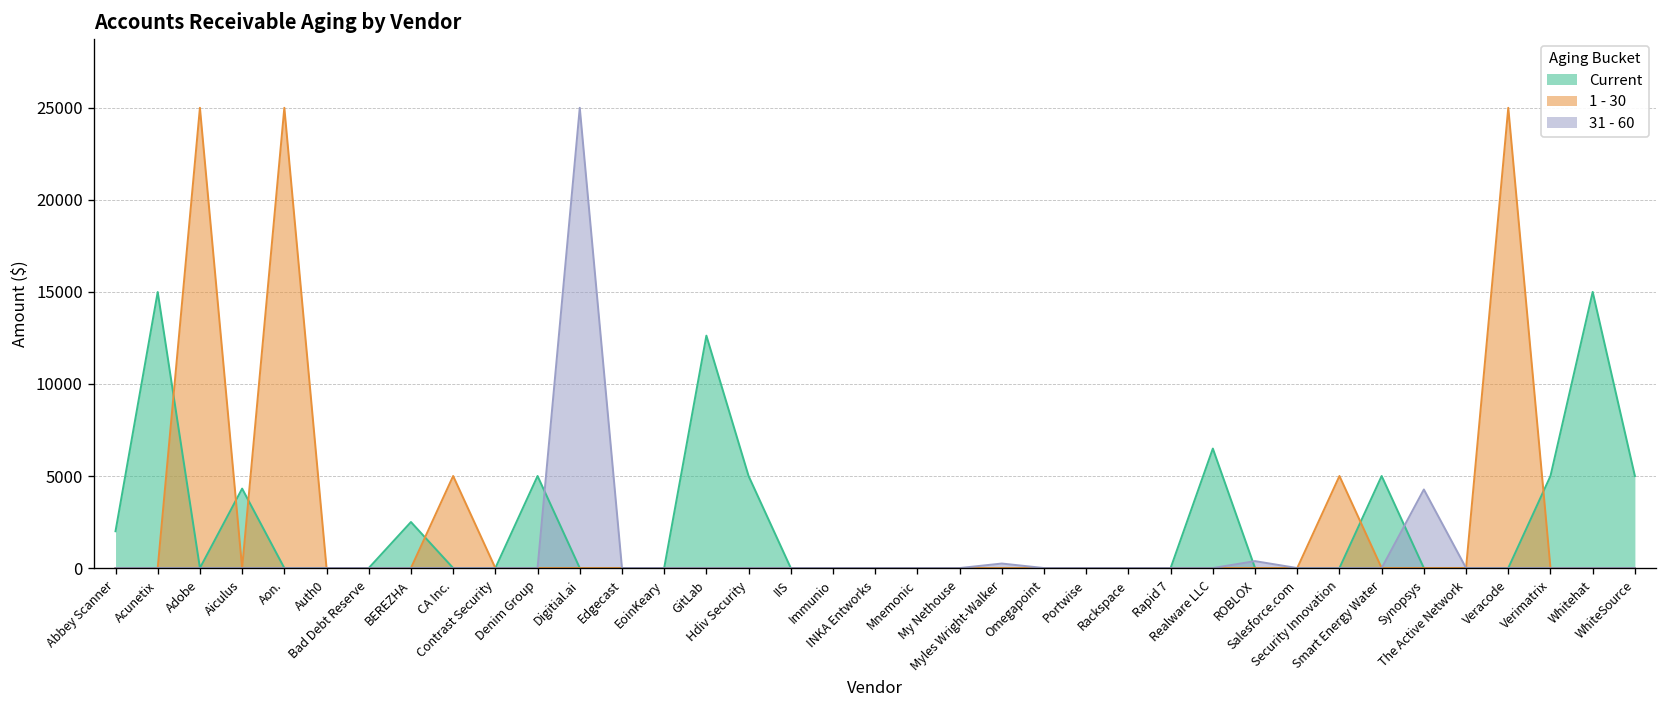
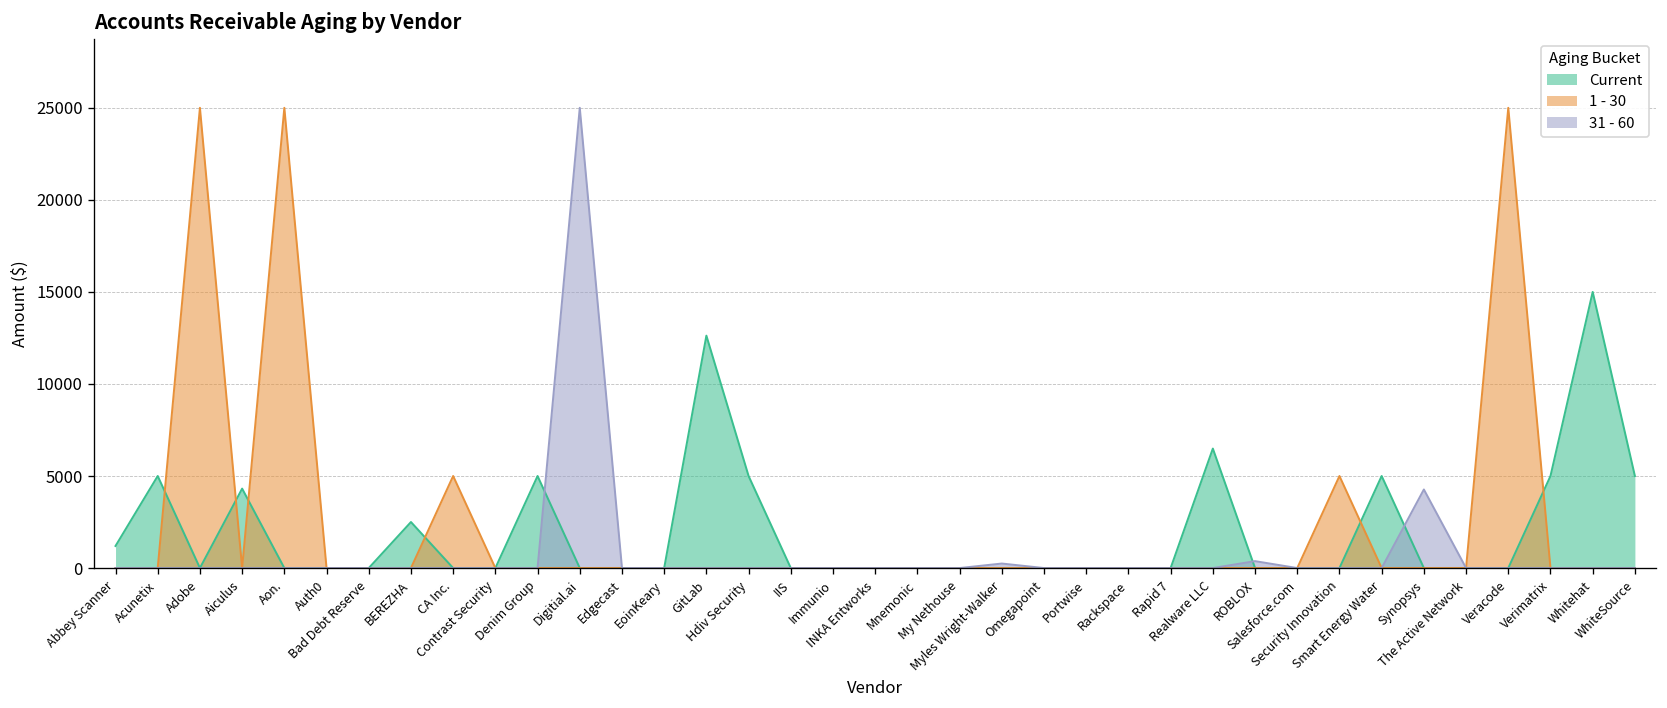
Current, Abbey Scanner: 2000 -> 1200
Current, Acunetix: 15000 -> 5000
